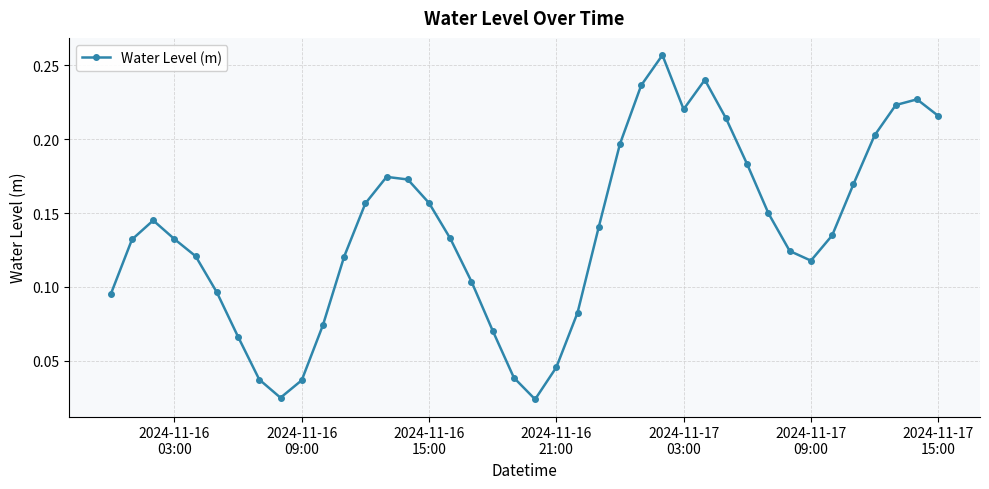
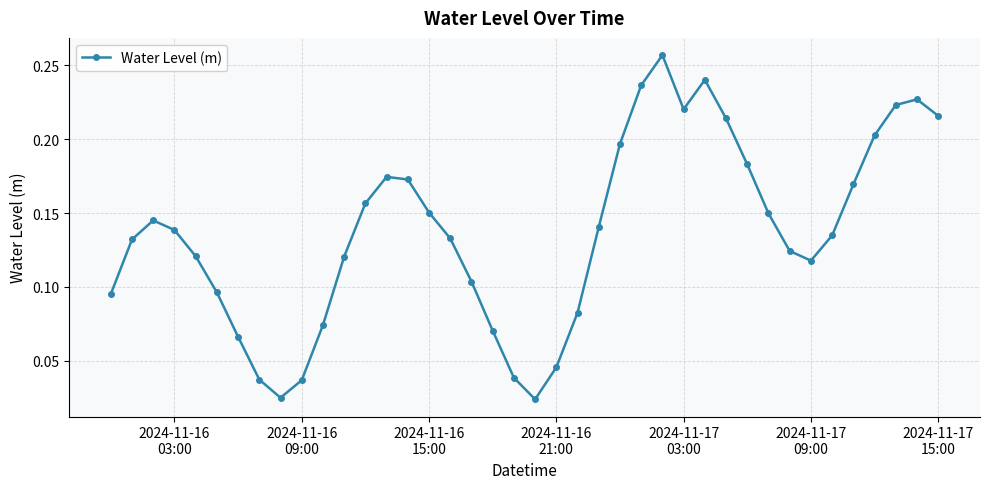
2024-11-16 03:00: 0.132 -> 0.139
2024-11-16 15:00: 0.157 -> 0.150
